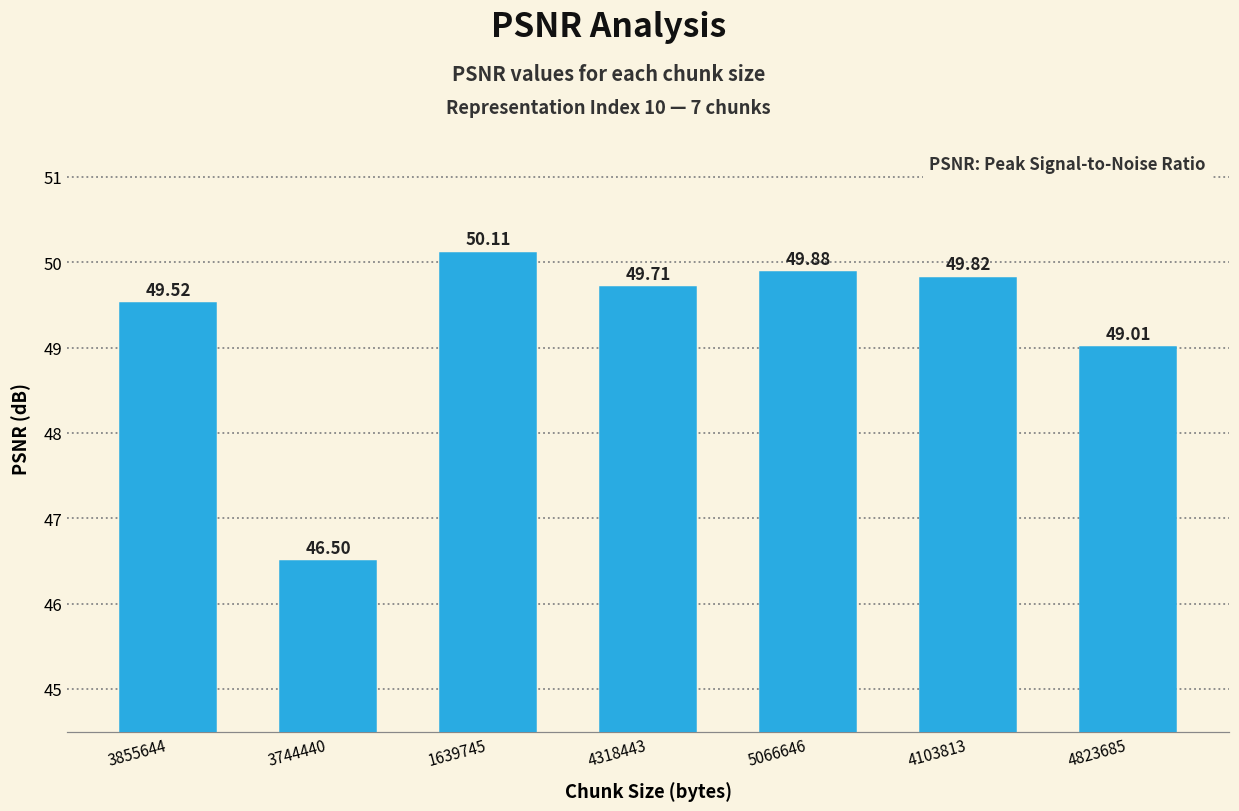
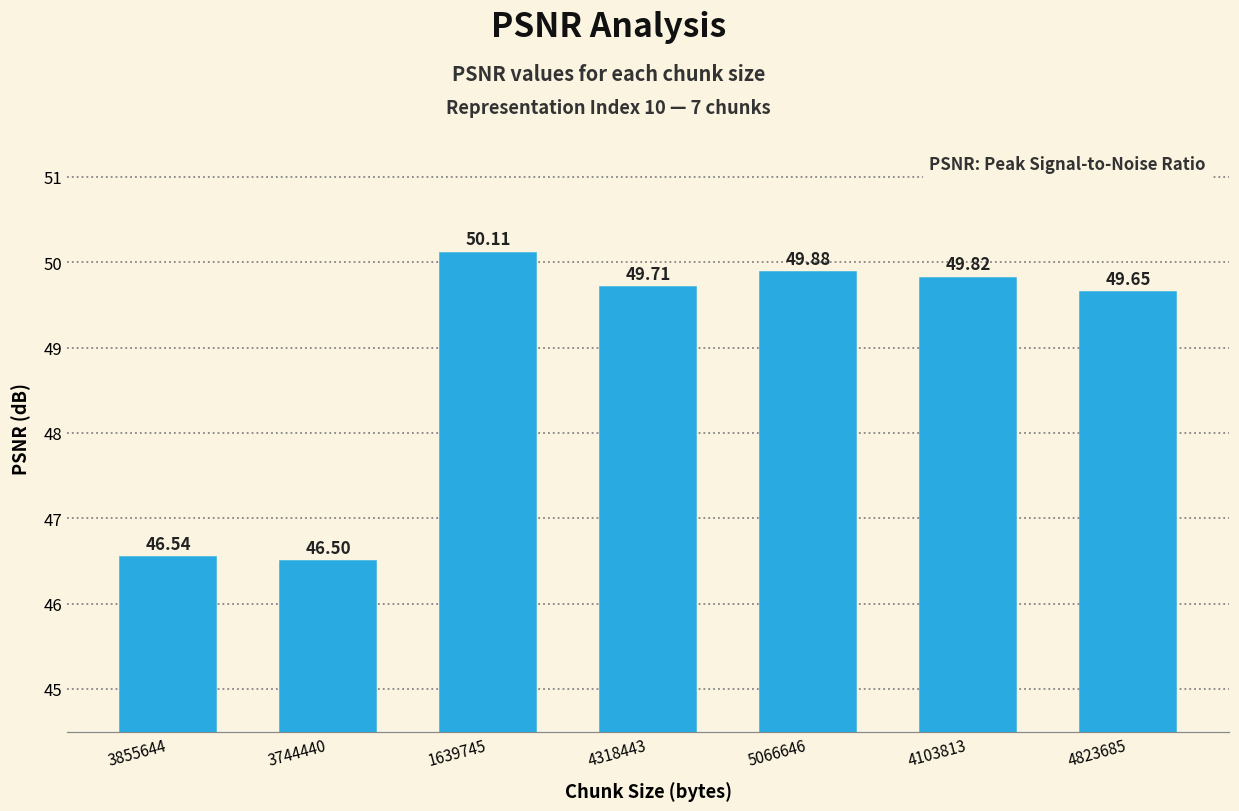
3855644: 49.52 -> 46.54
4823685: 49.01 -> 49.65
